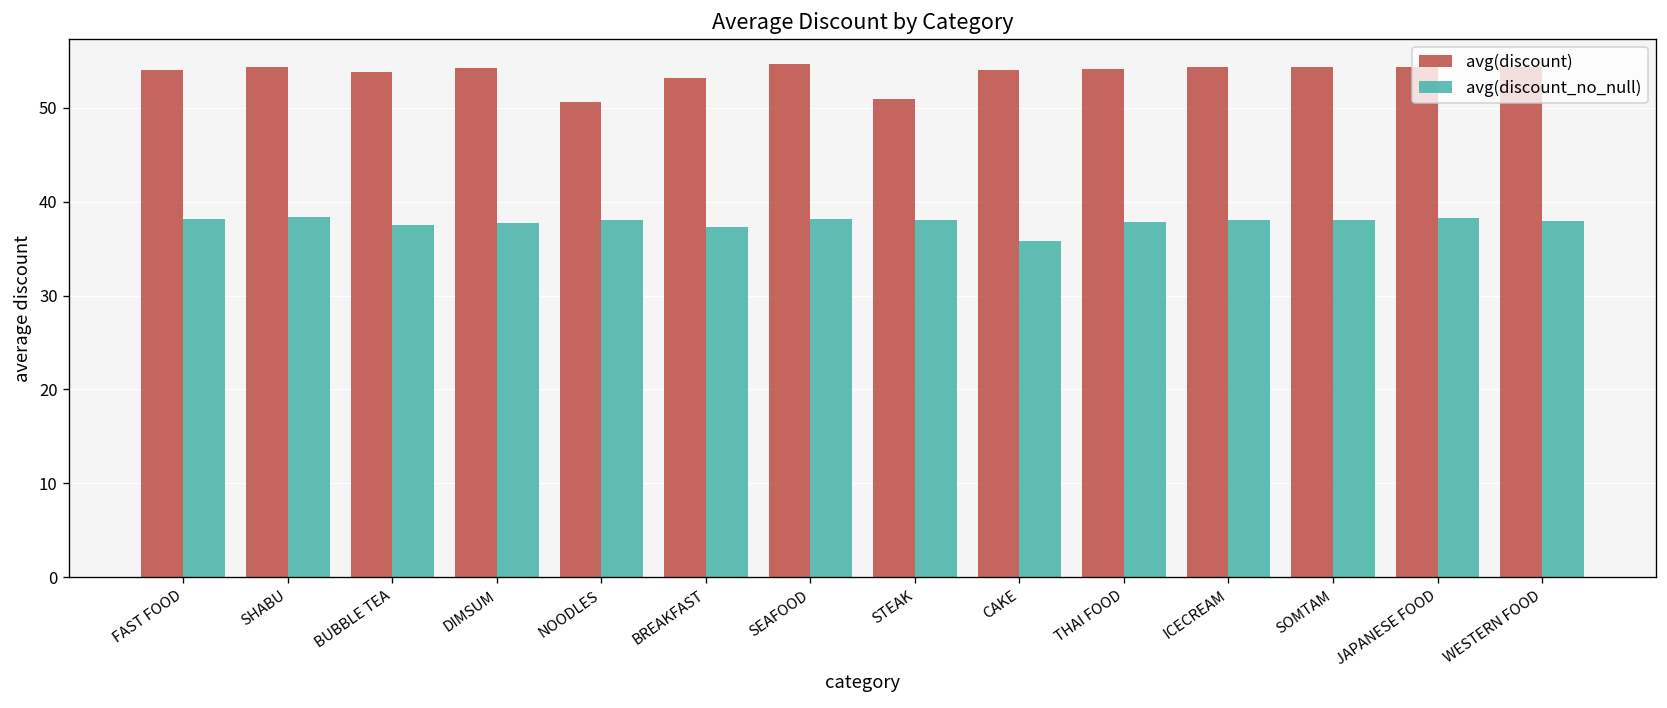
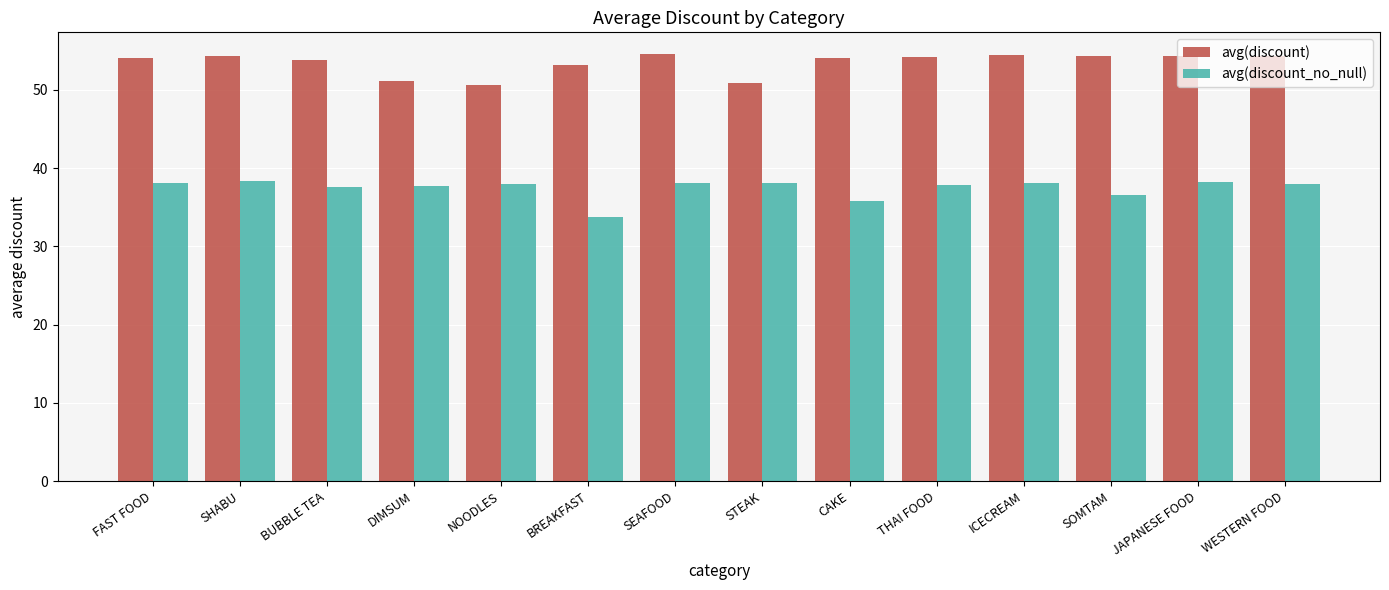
avg(discount), DIMSUM: 54 -> 51
avg(discount_no_null), BREAKFAST: 37 -> 34
avg(discount_no_null), SOMTAM: 38 -> 37
